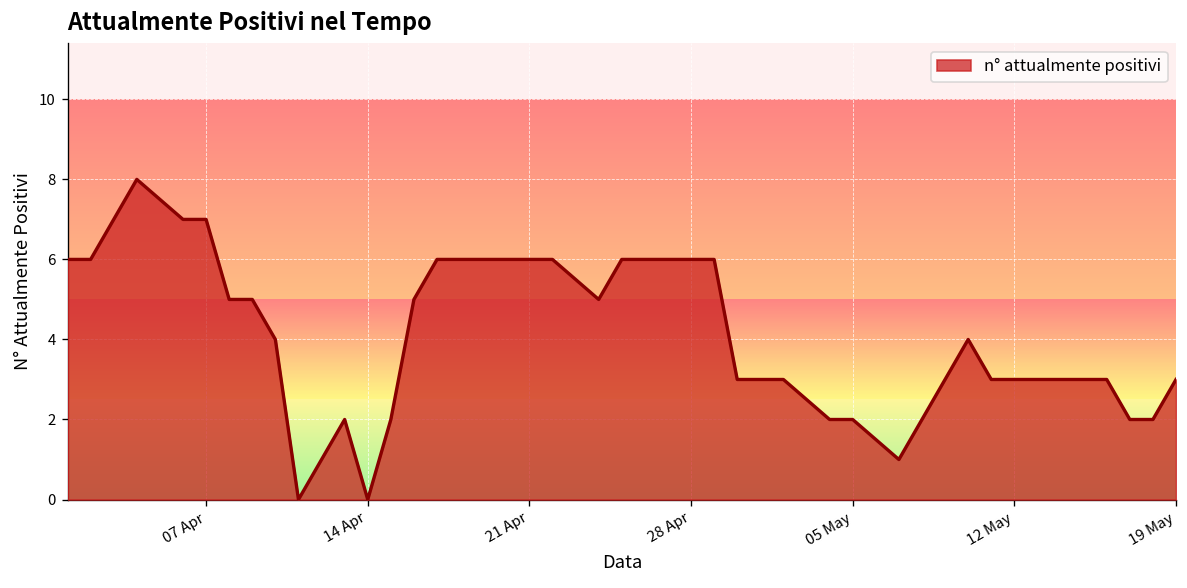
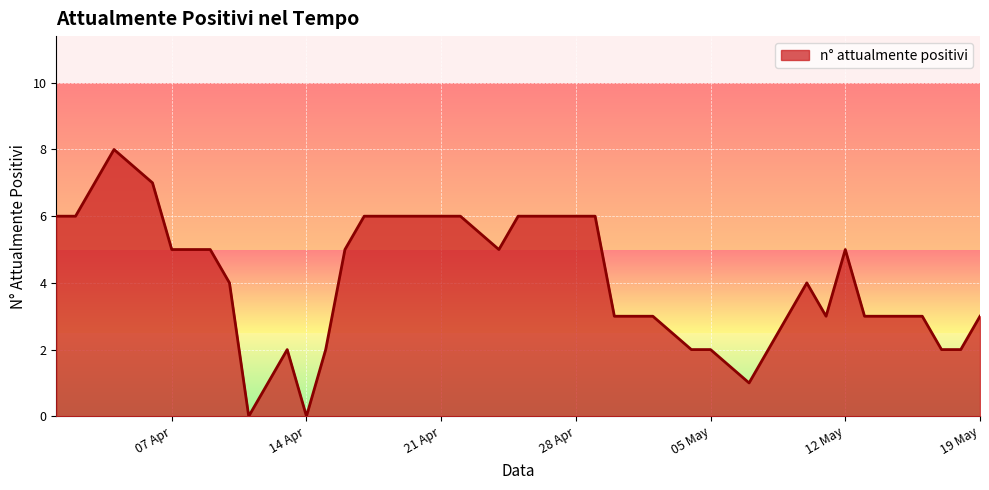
07 Apr: 7 -> 5
12 May: 3 -> 5
